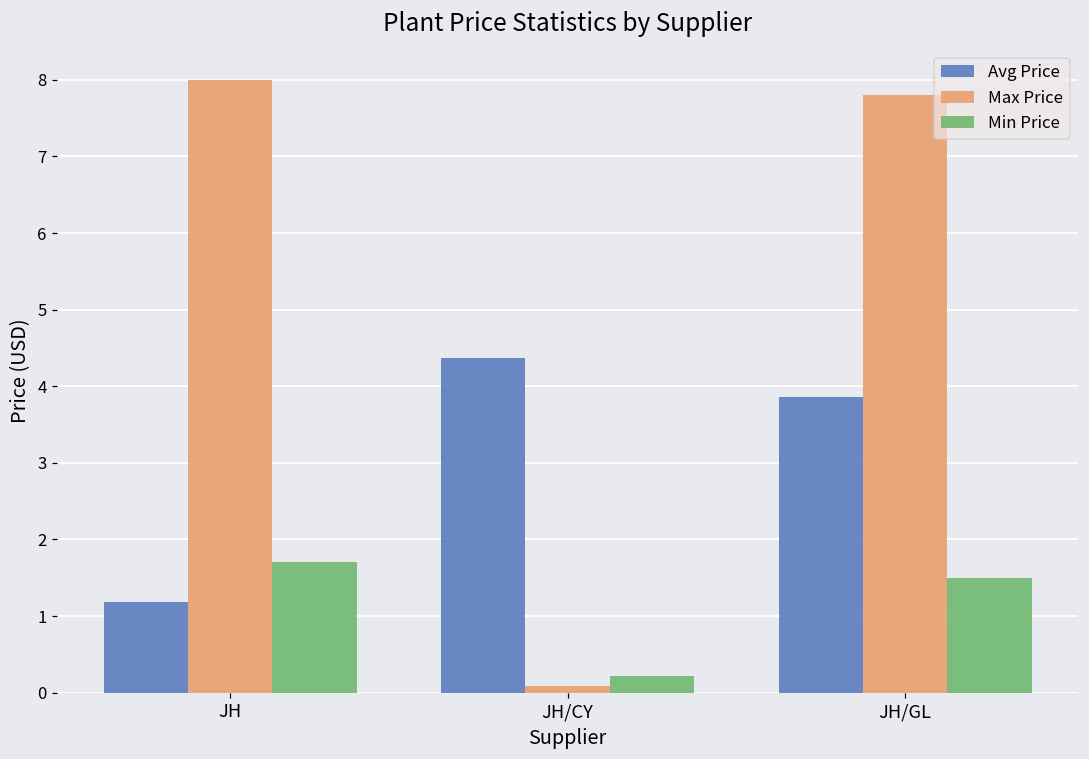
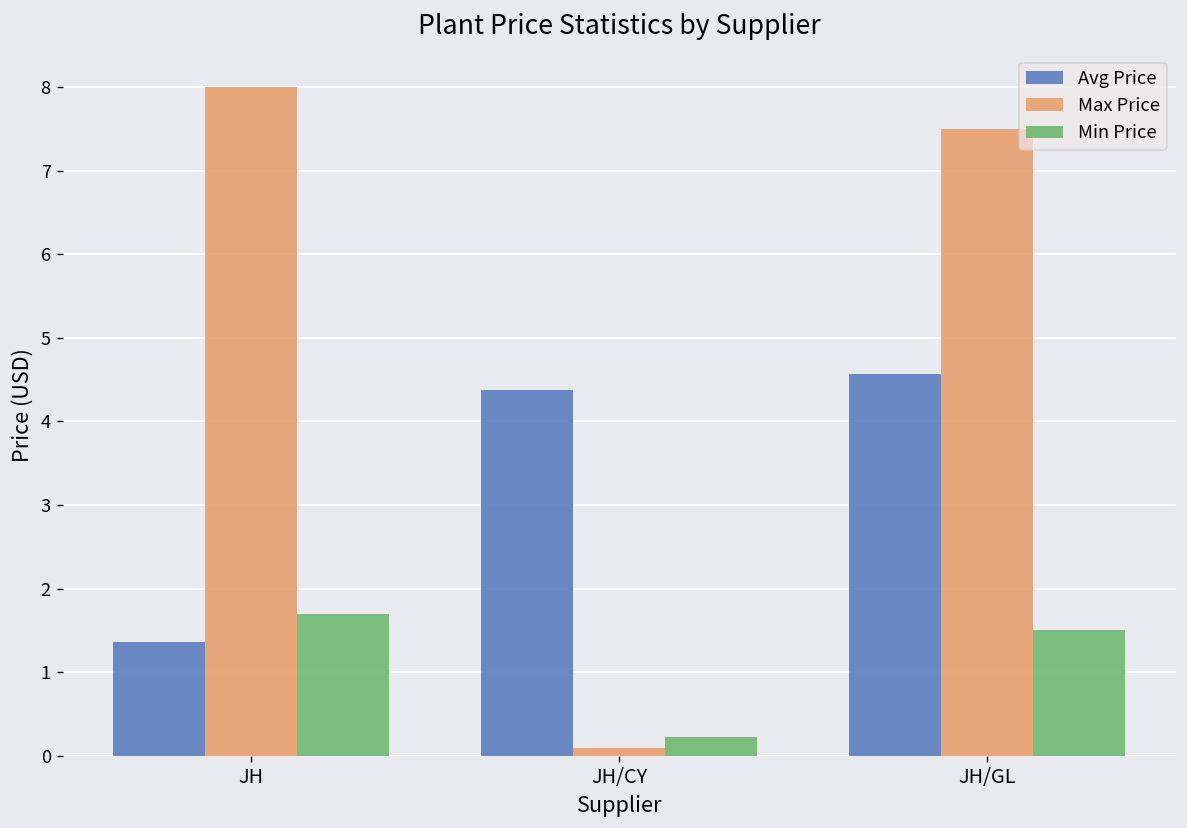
Avg Price, JH: 1.2 -> 1.4
Avg Price, JH/GL: 3.9 -> 4.6
Max Price, JH/GL: 7.8 -> 7.5
